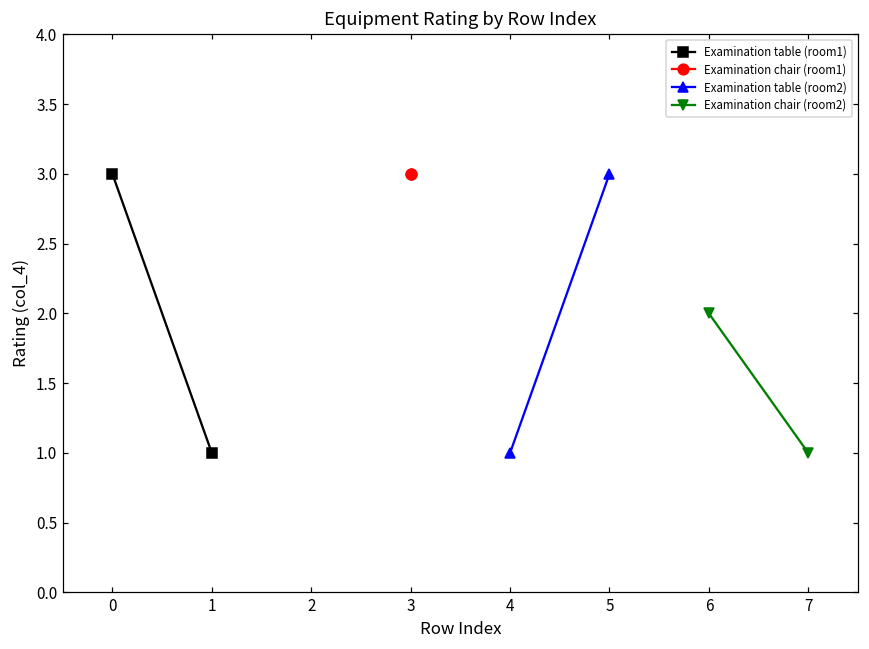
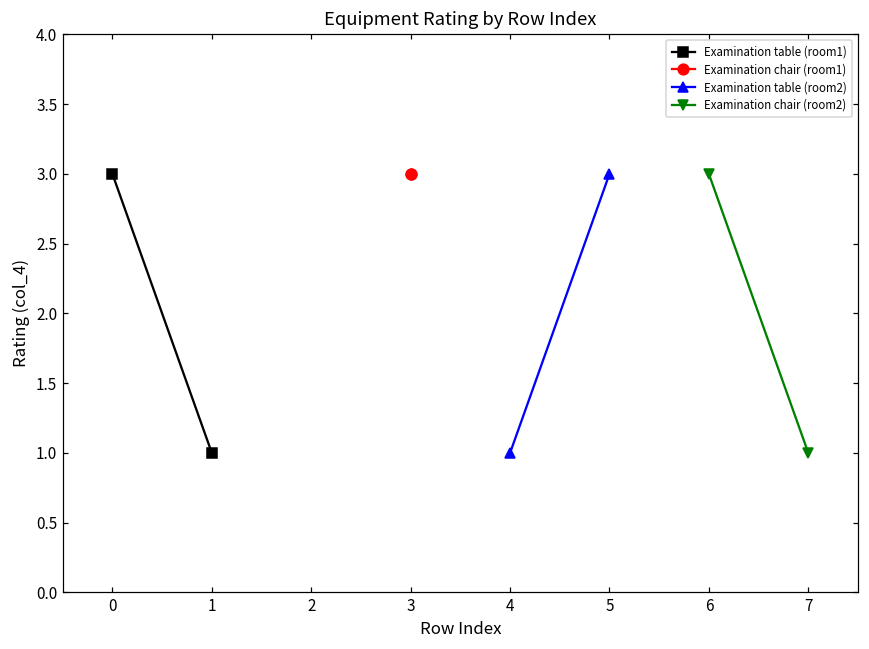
Examination chair (room2), 6: 2 -> 3
